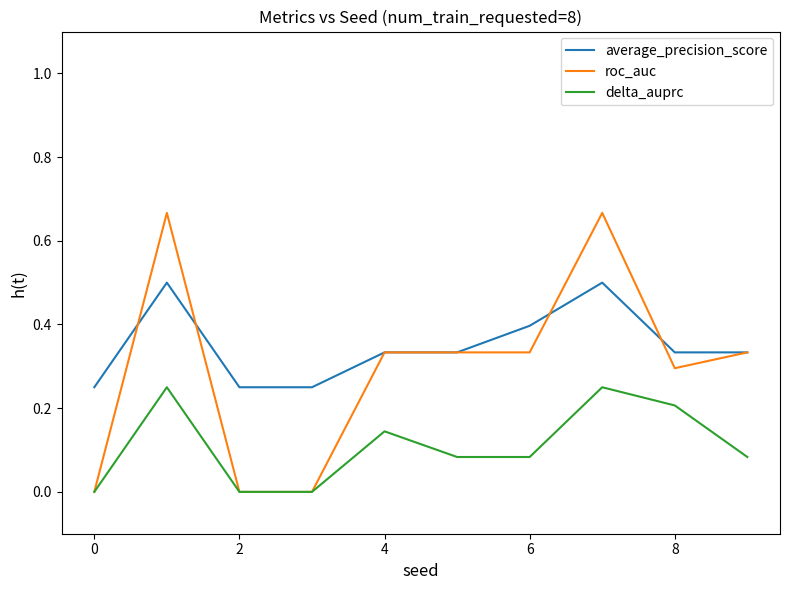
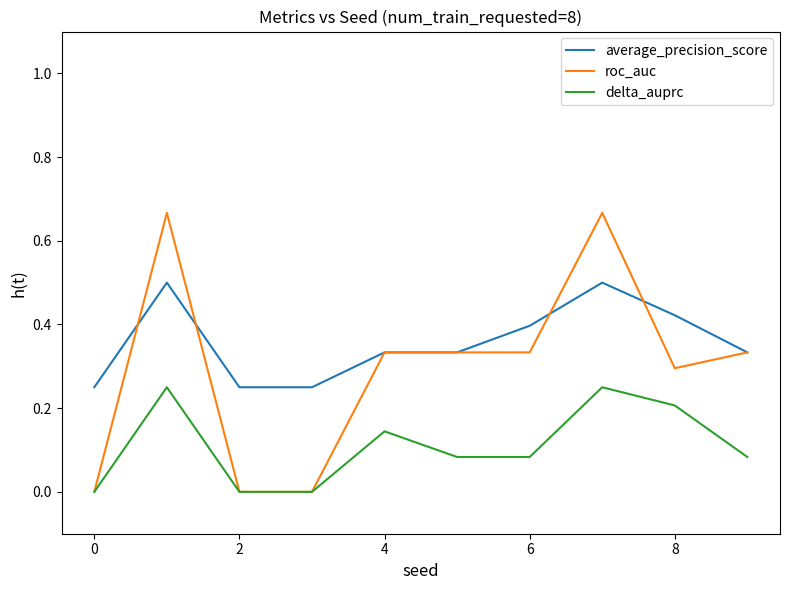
average_precision_score, 8: 0.33 -> 0.42
